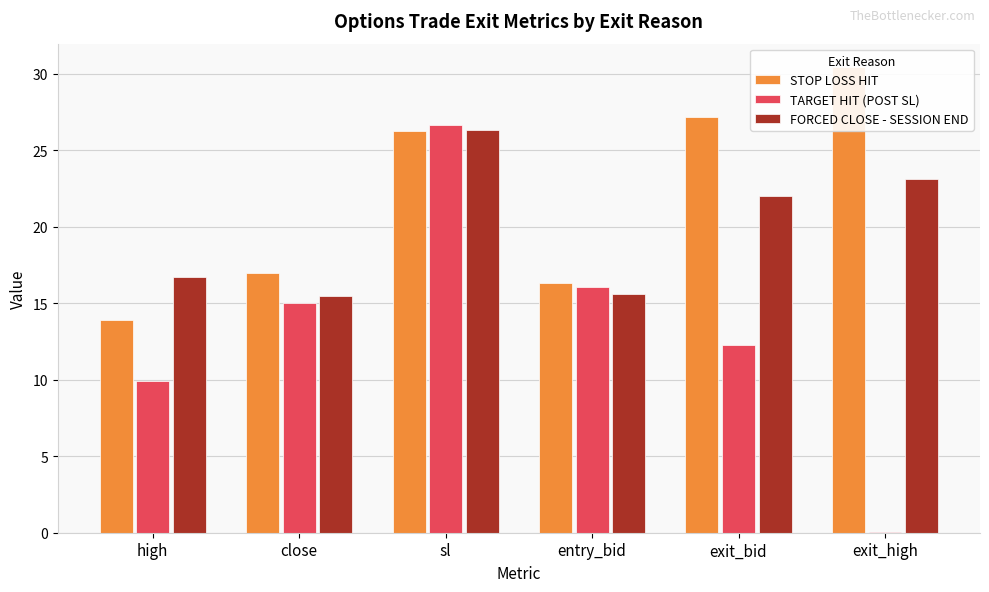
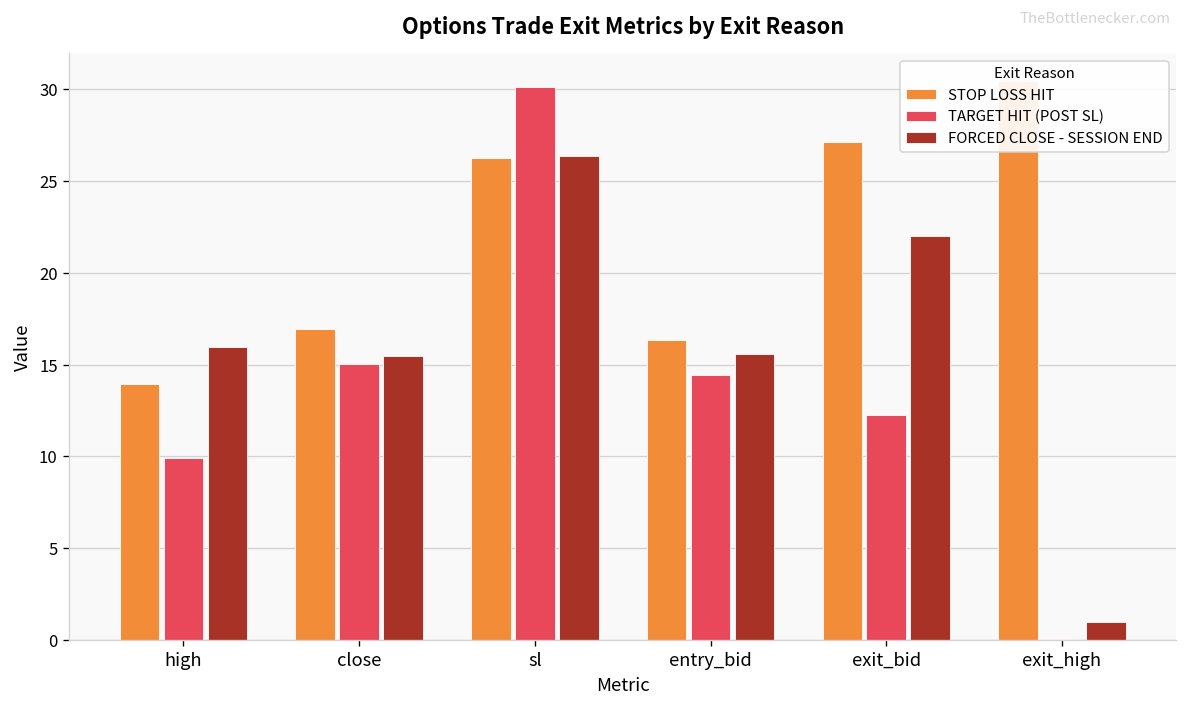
FORCED CLOSE - SESSION END, high: 16.7 -> 15.9
TARGET HIT (POST SL), sl: 26.7 -> 30.1
TARGET HIT (POST SL), entry_bid: 16.1 -> 14.4
FORCED CLOSE - SESSION END, exit_high: 23.1 -> 1.0
